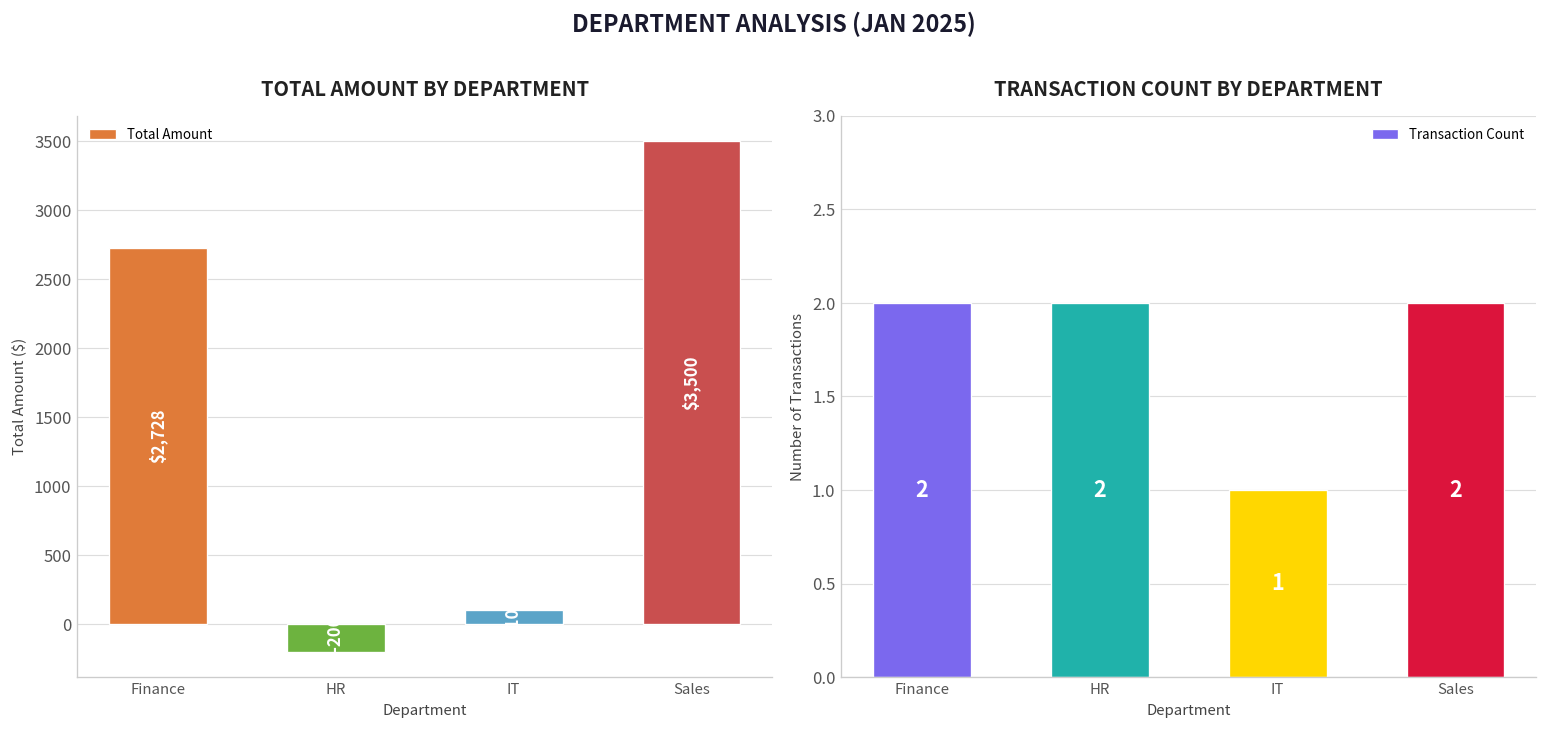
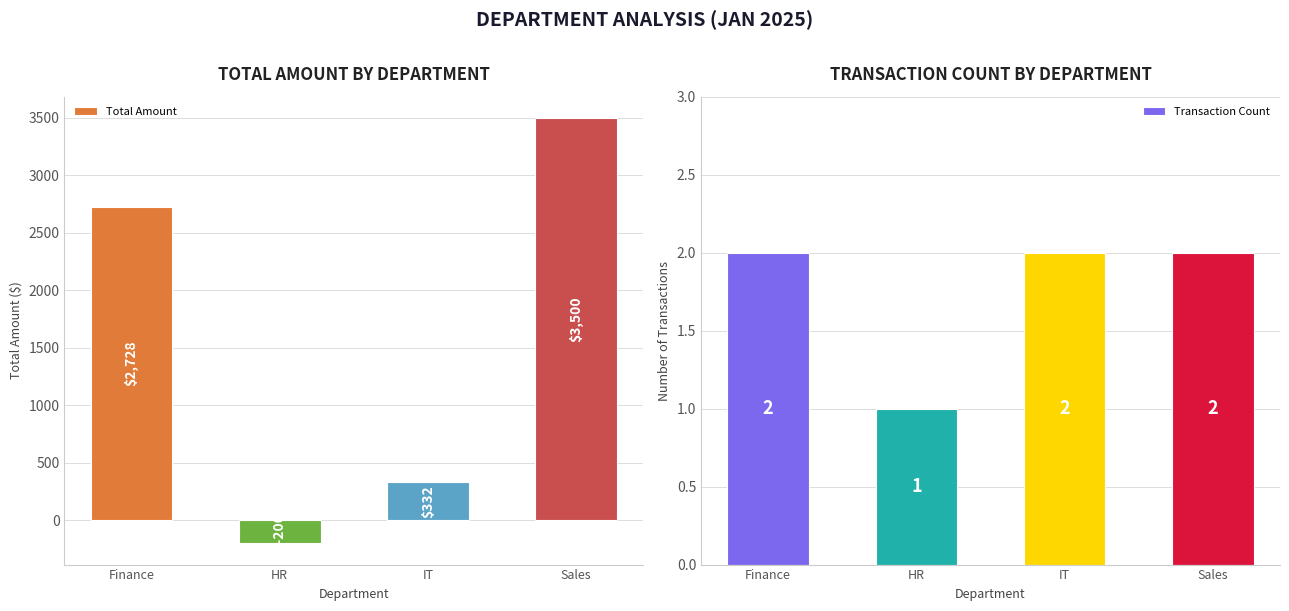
TOTAL AMOUNT BY DEPARTMENT, IT: 100 -> 330
TRANSACTION COUNT BY DEPARTMENT, HR: 2 -> 1
TRANSACTION COUNT BY DEPARTMENT, IT: 1 -> 2
